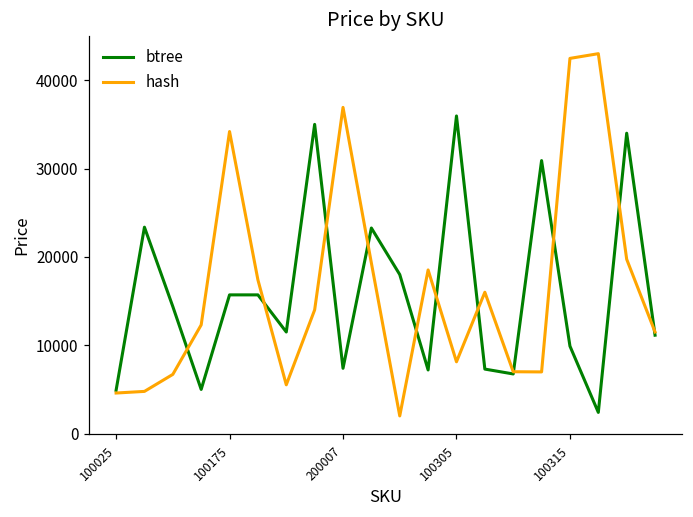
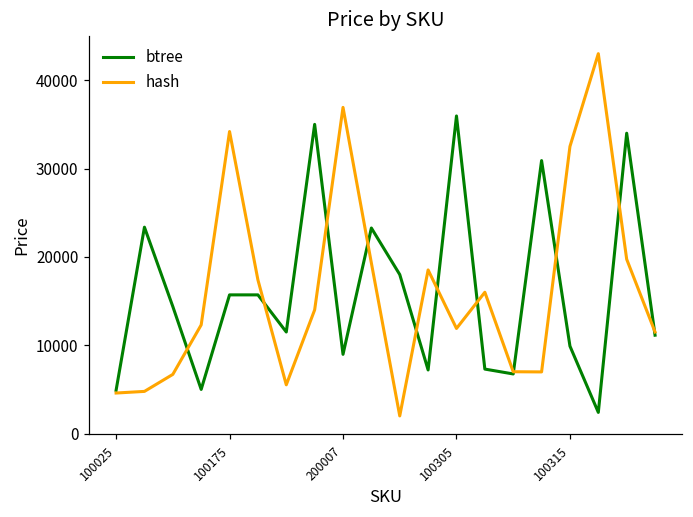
btree, 200007: 7000 -> 9000
hash, 100305: 8000 -> 12000
hash, 100315: 42000 -> 33000
